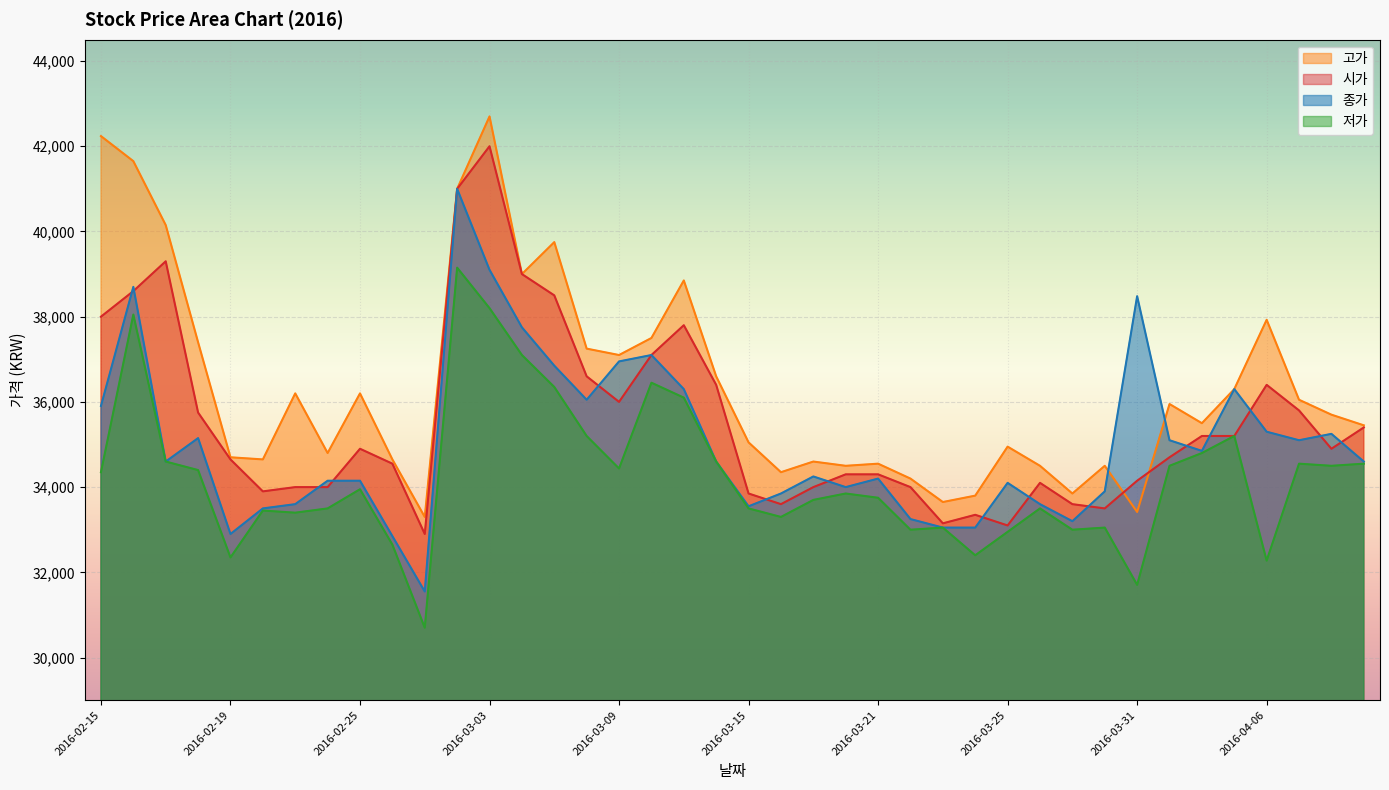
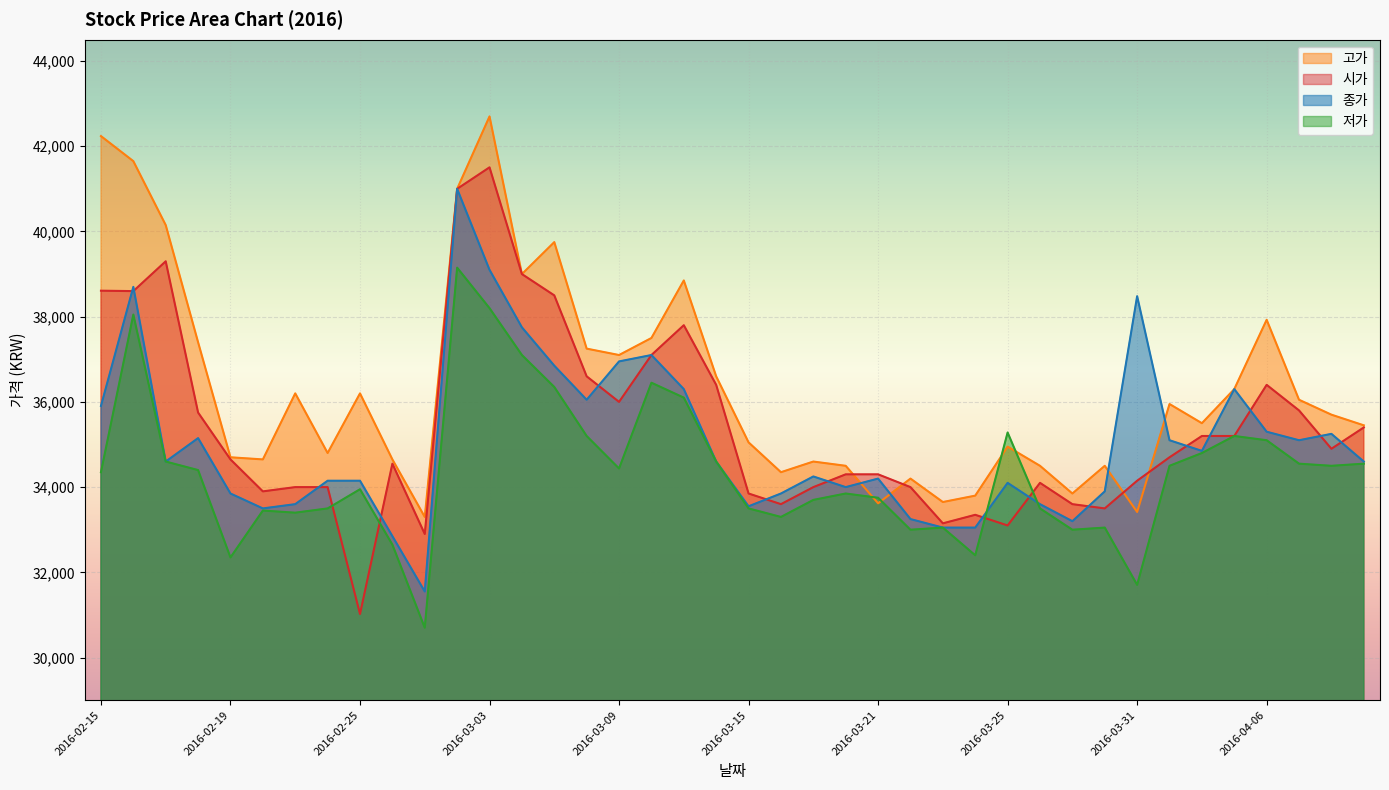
시가, 2016-02-15: 38,000 -> 38,600
종가, 2016-02-19: 32,900 -> 33,900
시가, 2016-02-25: 34,900 -> 31,000
시가, 2016-03-03: 42,000 -> 41,500
고가, 2016-03-21: 34,600 -> 33,600
저가, 2016-03-25: 33,000 -> 35,300
저가, 2016-04-06: 32,300 -> 35,100
